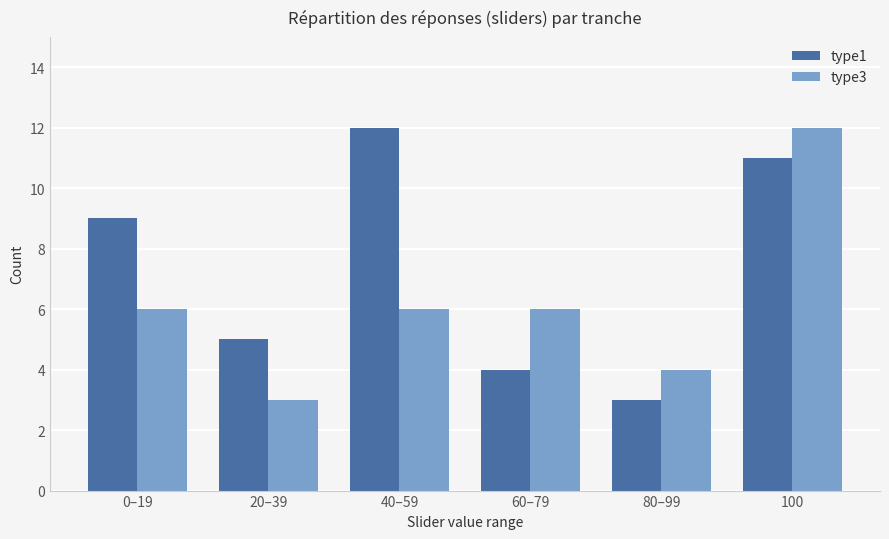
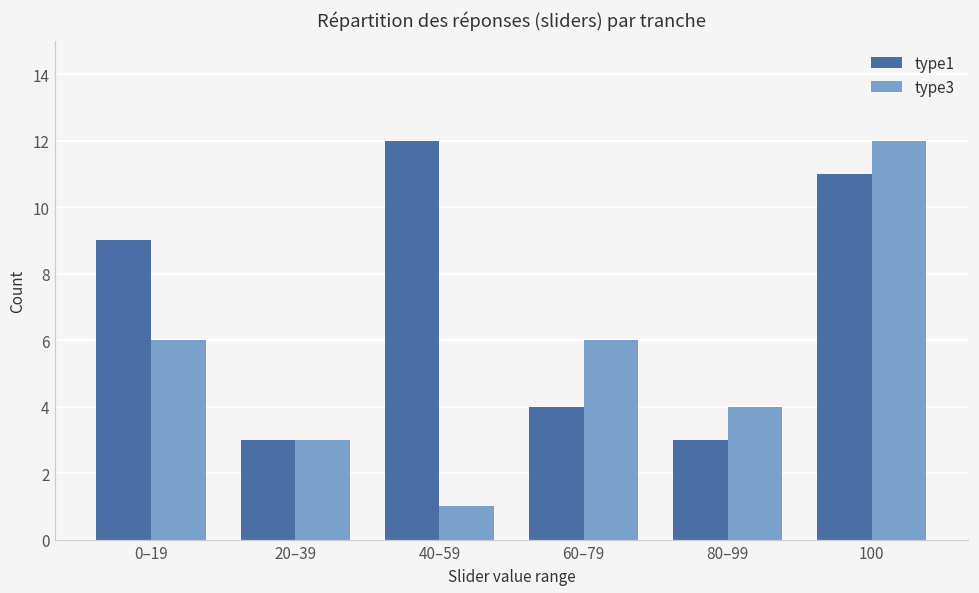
type1, 20–39: 5 -> 3
type3, 40–59: 6 -> 1
